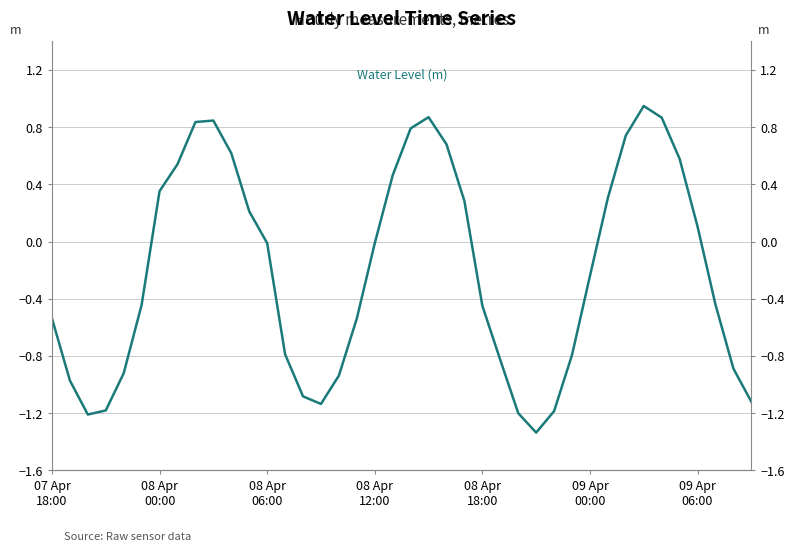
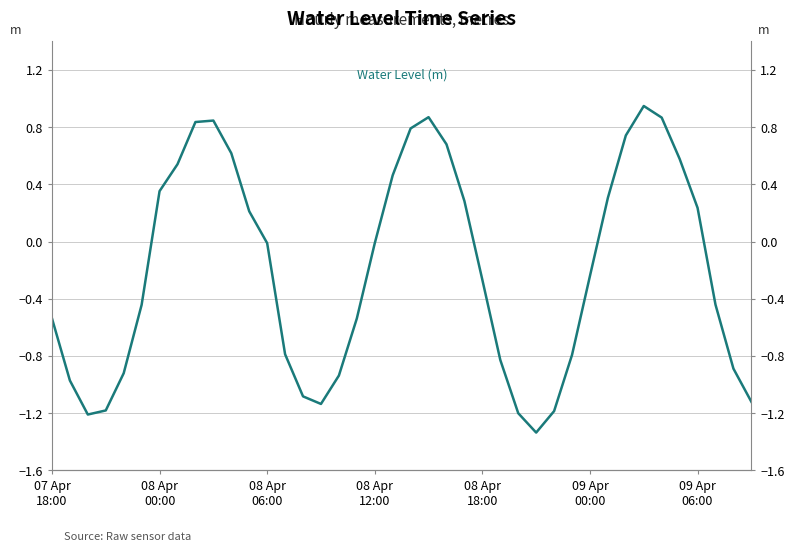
08 Apr 18:00: -0.45 -> -0.27
09 Apr 06:00: 0.10 -> 0.24
